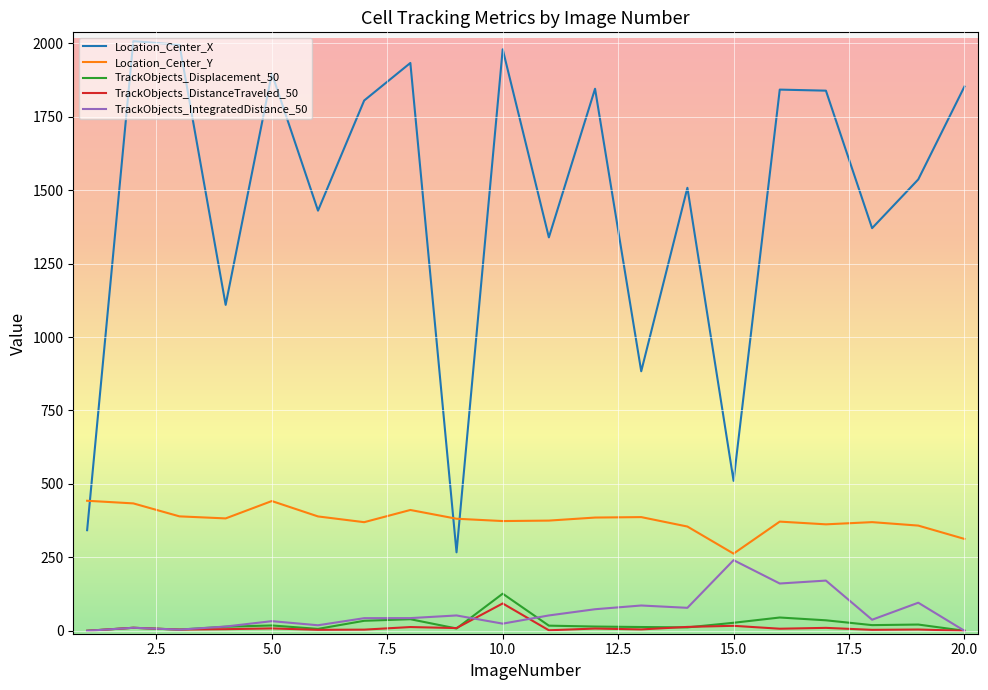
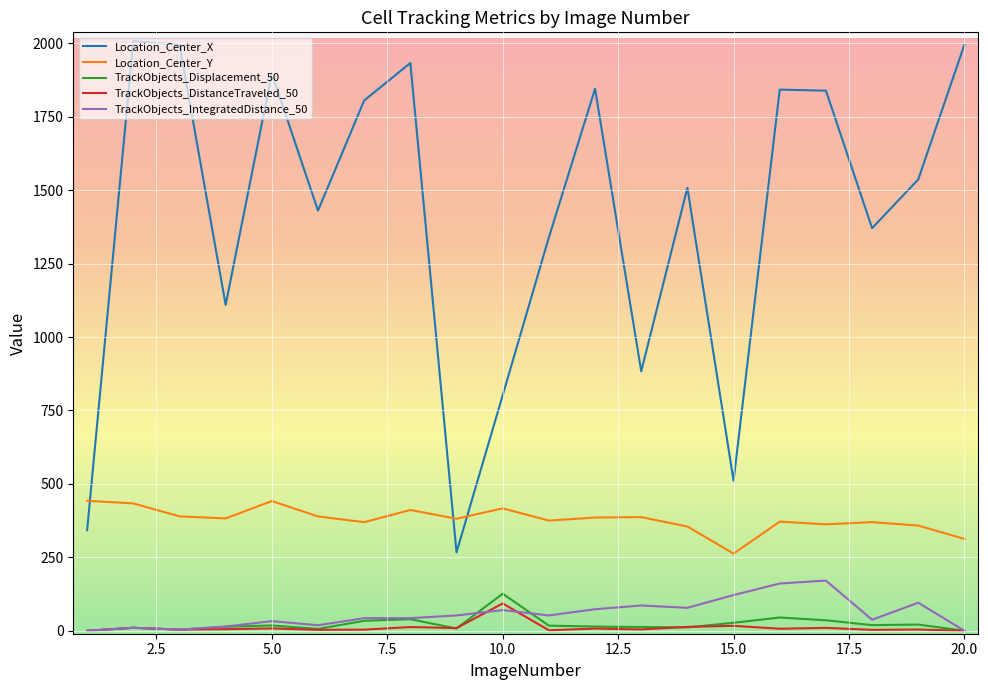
Location_Center_X, 10.0: 1980 -> 800
Location_Center_Y, 10.0: 370 -> 420
TrackObjects_IntegratedDistance_50, 10.0: 20 -> 70
TrackObjects_IntegratedDistance_50, 15.0: 240 -> 120
Location_Center_X, 20.0: 1850 -> 2000
